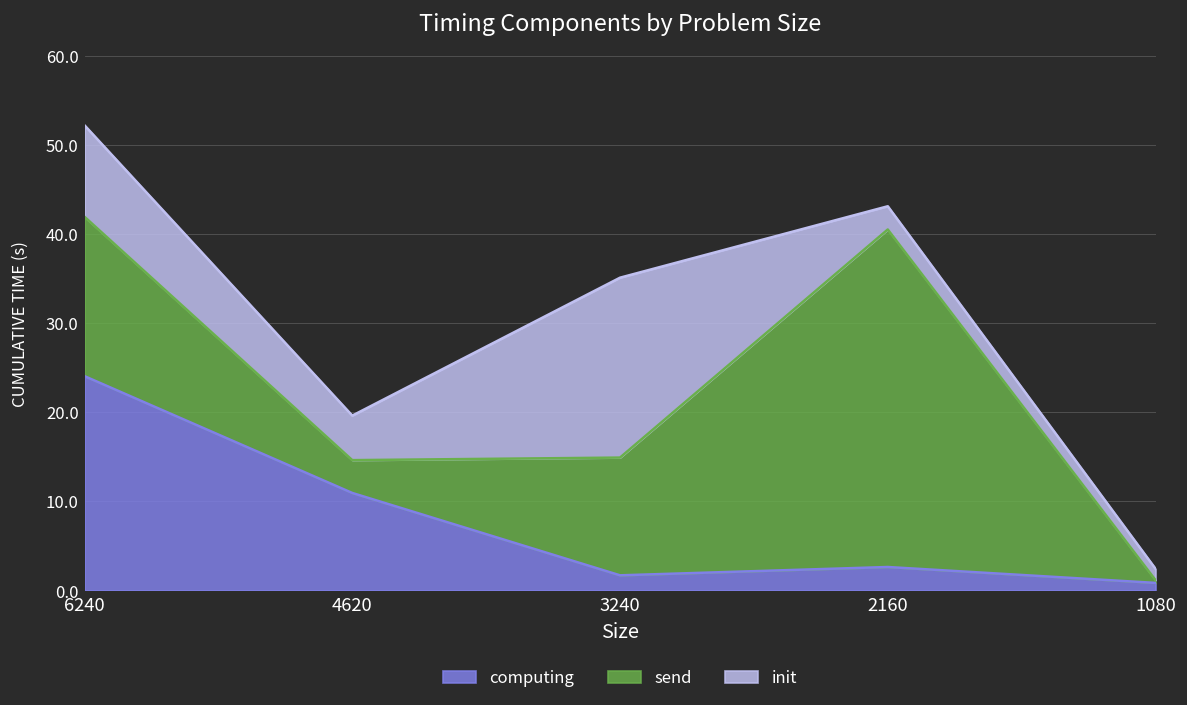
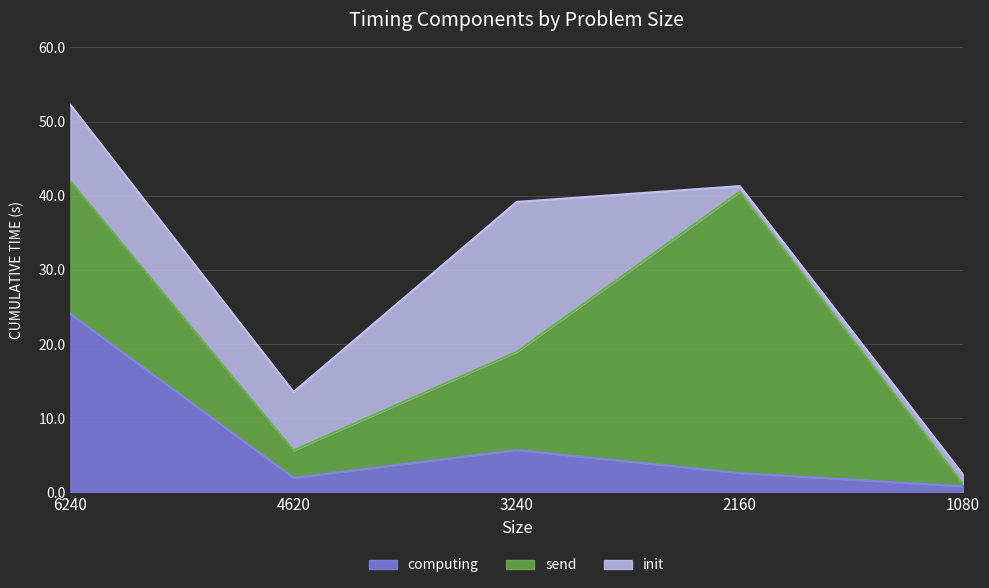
computing, 4620: 11 -> 2
init, 4620: 5 -> 8
computing, 3240: 2 -> 6
init, 2160: 3 -> 1
